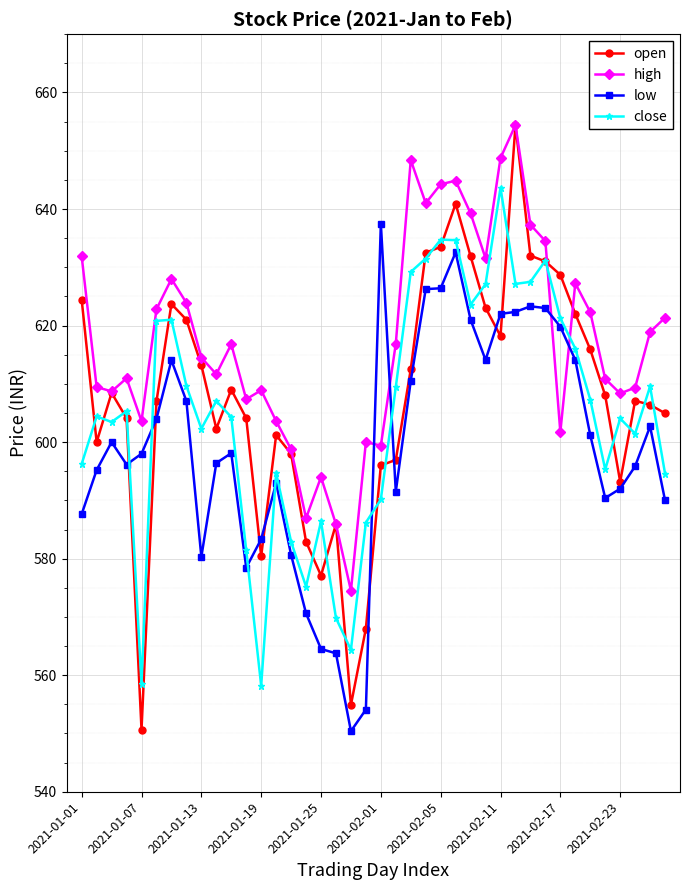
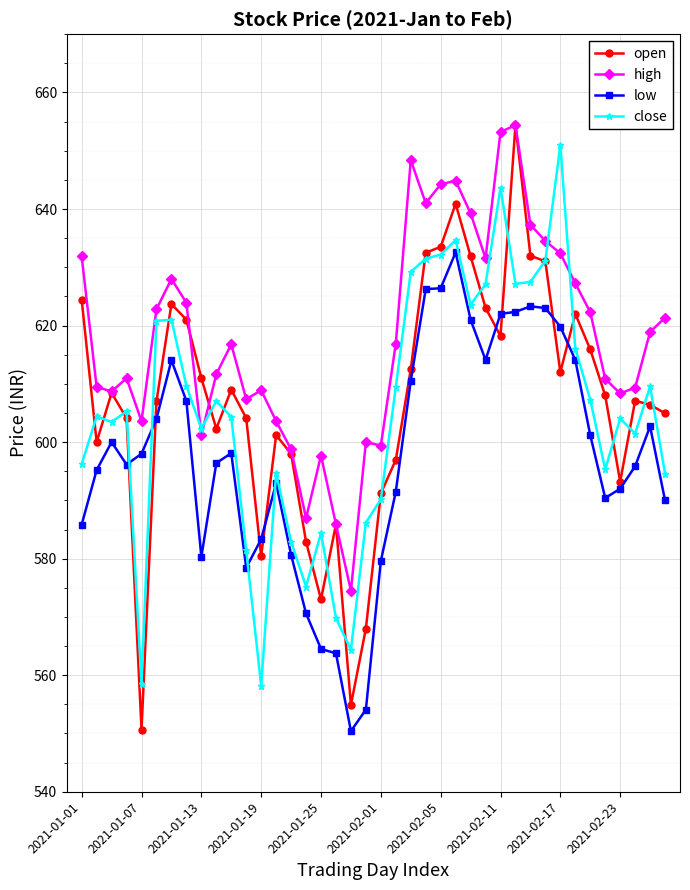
low, 2021-01-01: 588 -> 586
open, 2021-01-13: 613 -> 611
high, 2021-01-13: 615 -> 601
open, 2021-01-25: 577 -> 573
high, 2021-01-25: 594 -> 598
close, 2021-01-25: 586 -> 584
open, 2021-02-01: 596 -> 591
low, 2021-02-01: 638 -> 580
close, 2021-02-05: 635 -> 632
high, 2021-02-11: 649 -> 653
open, 2021-02-17: 629 -> 612
high, 2021-02-17: 602 -> 632
close, 2021-02-17: 621 -> 651
